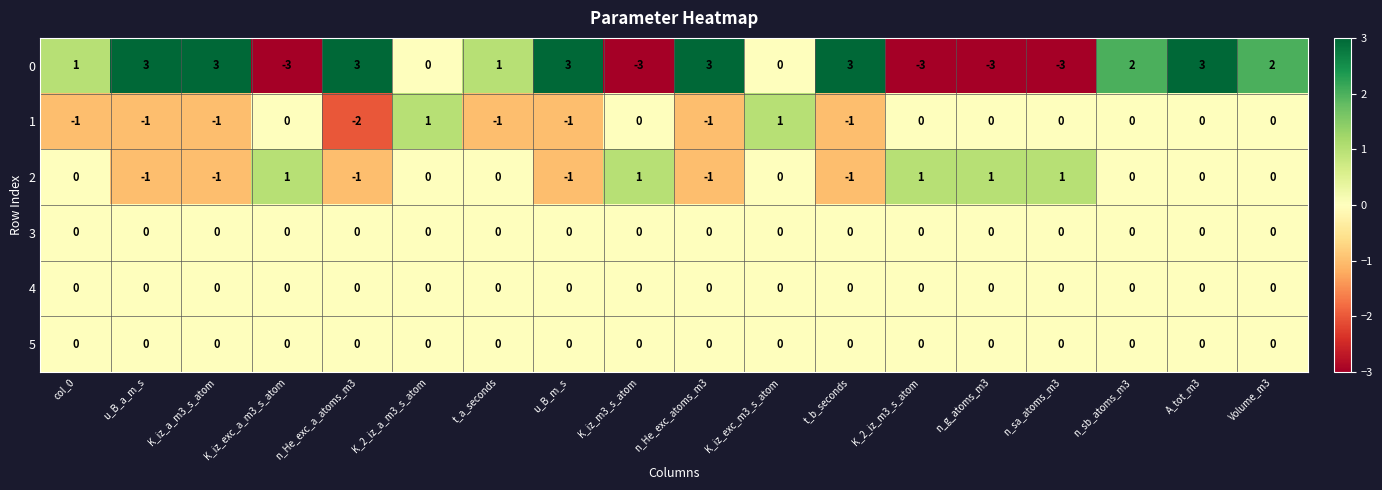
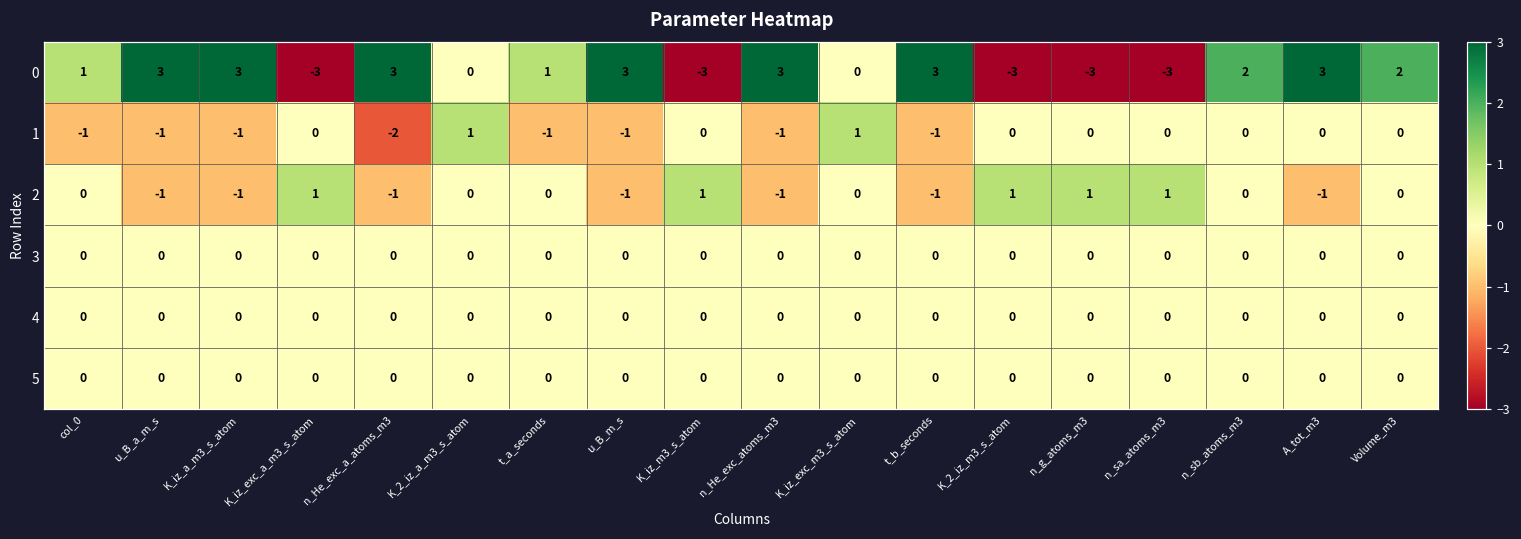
2, A_tot_m3: 0 -> -1
